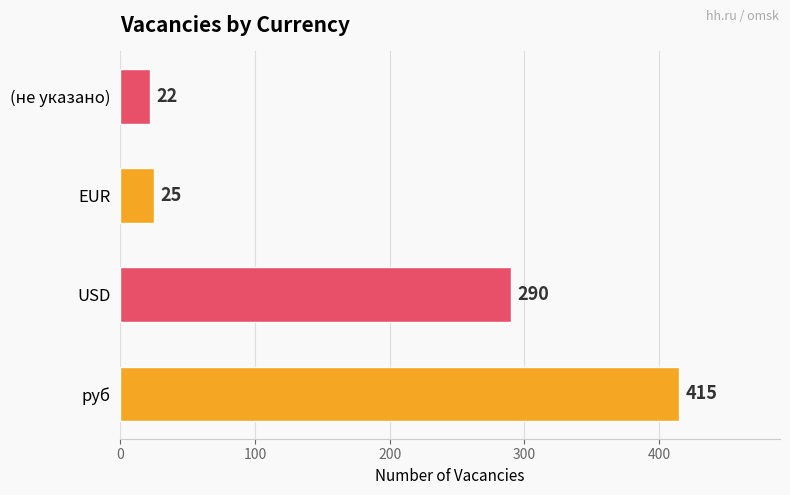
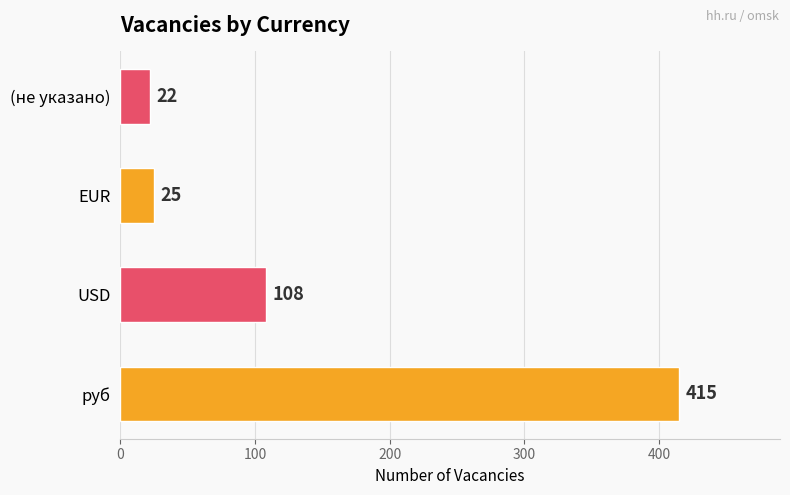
USD: 290 -> 108
